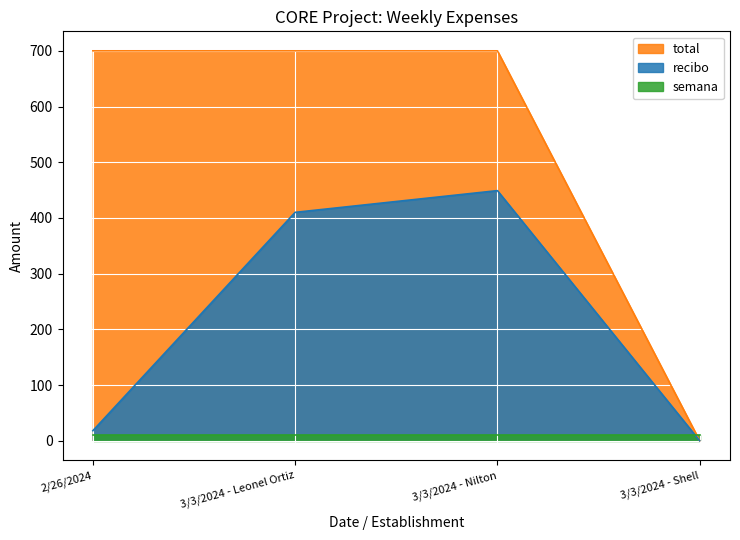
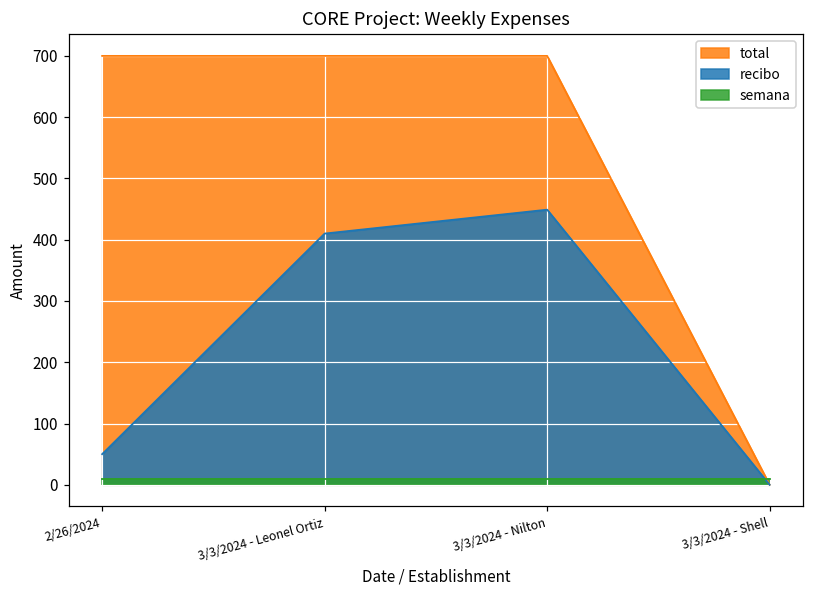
recibo, 2/26/2024: 20 -> 50
